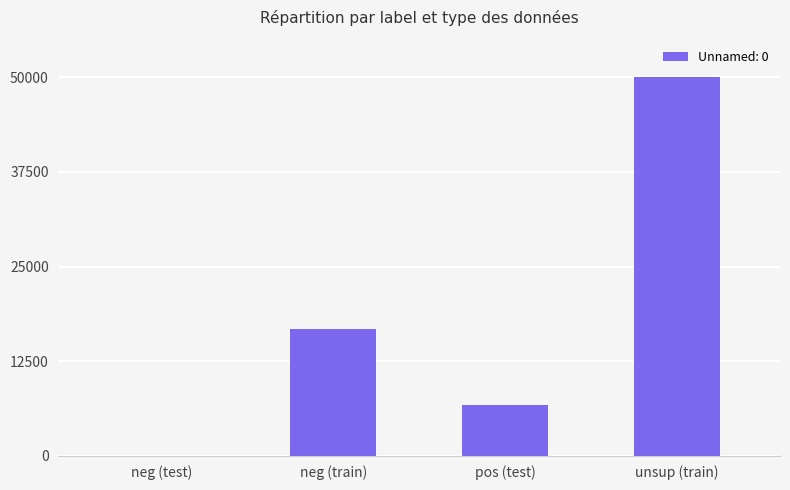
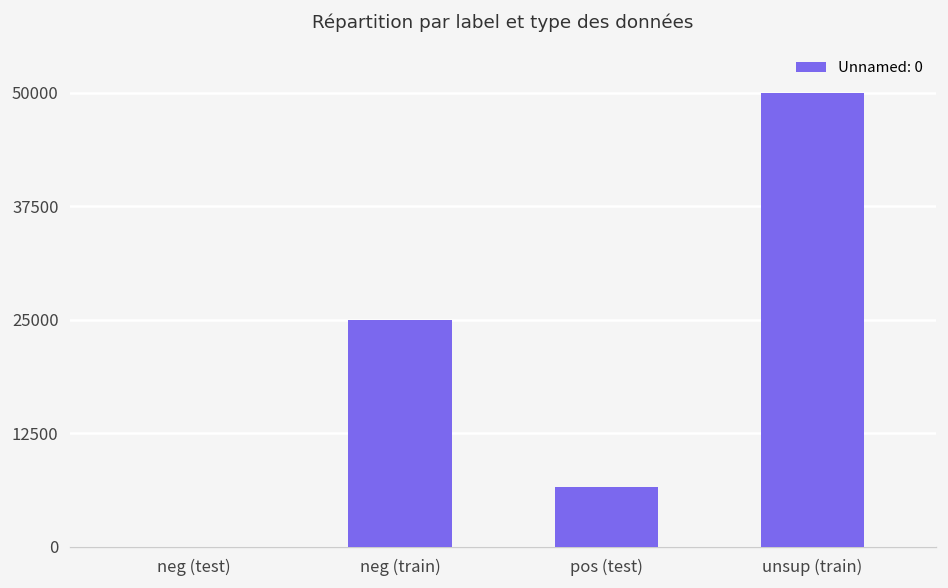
neg (train): 17000 -> 25000
